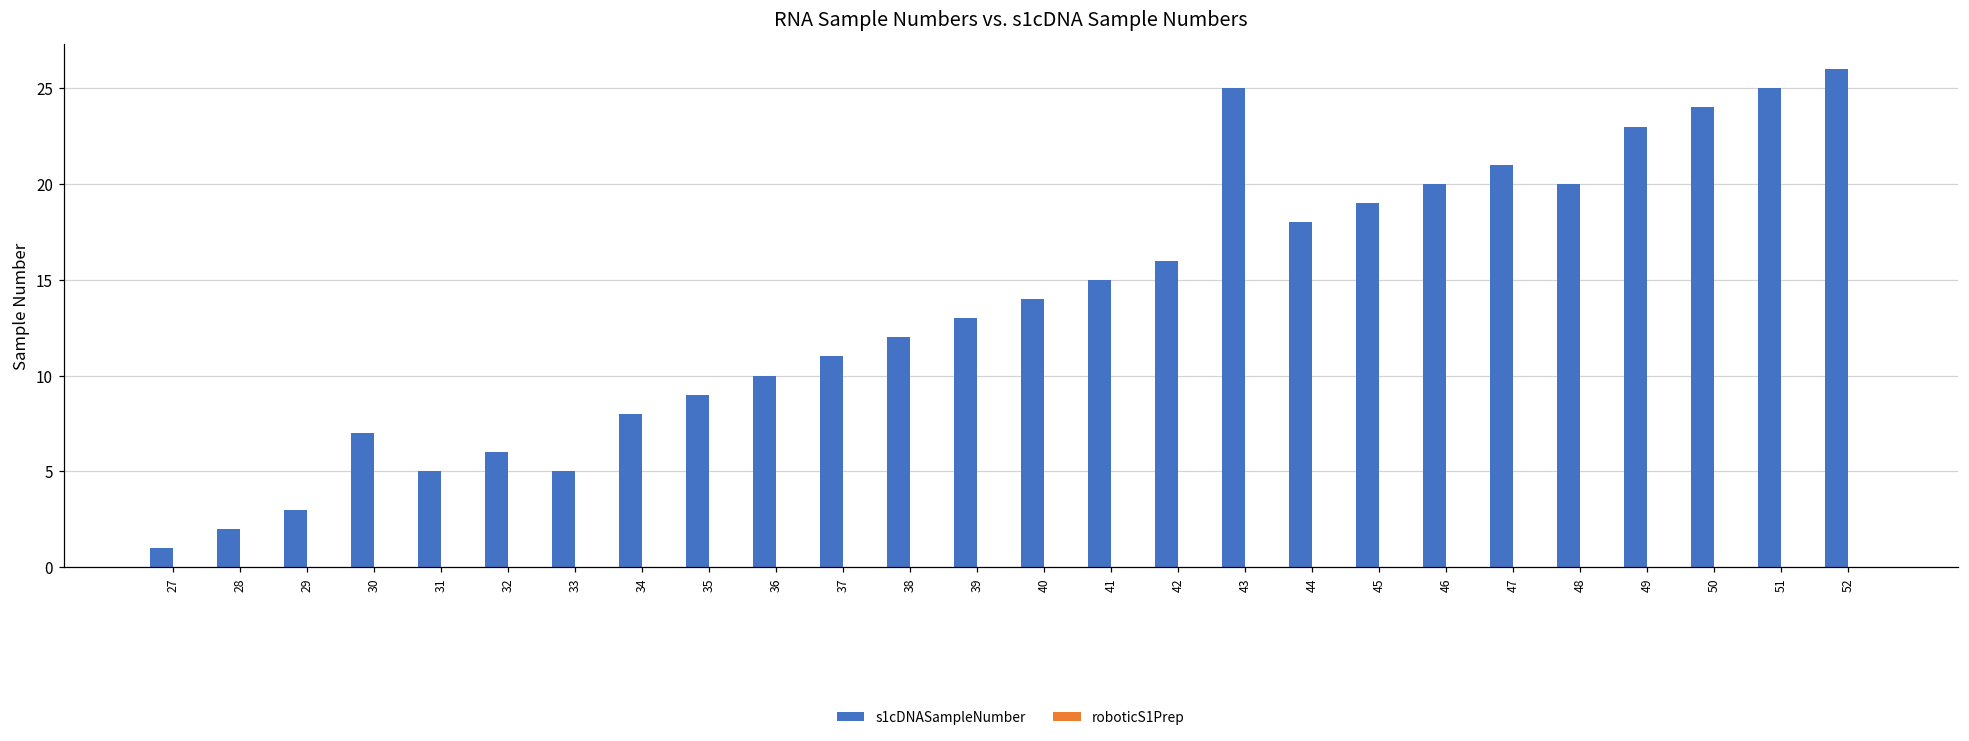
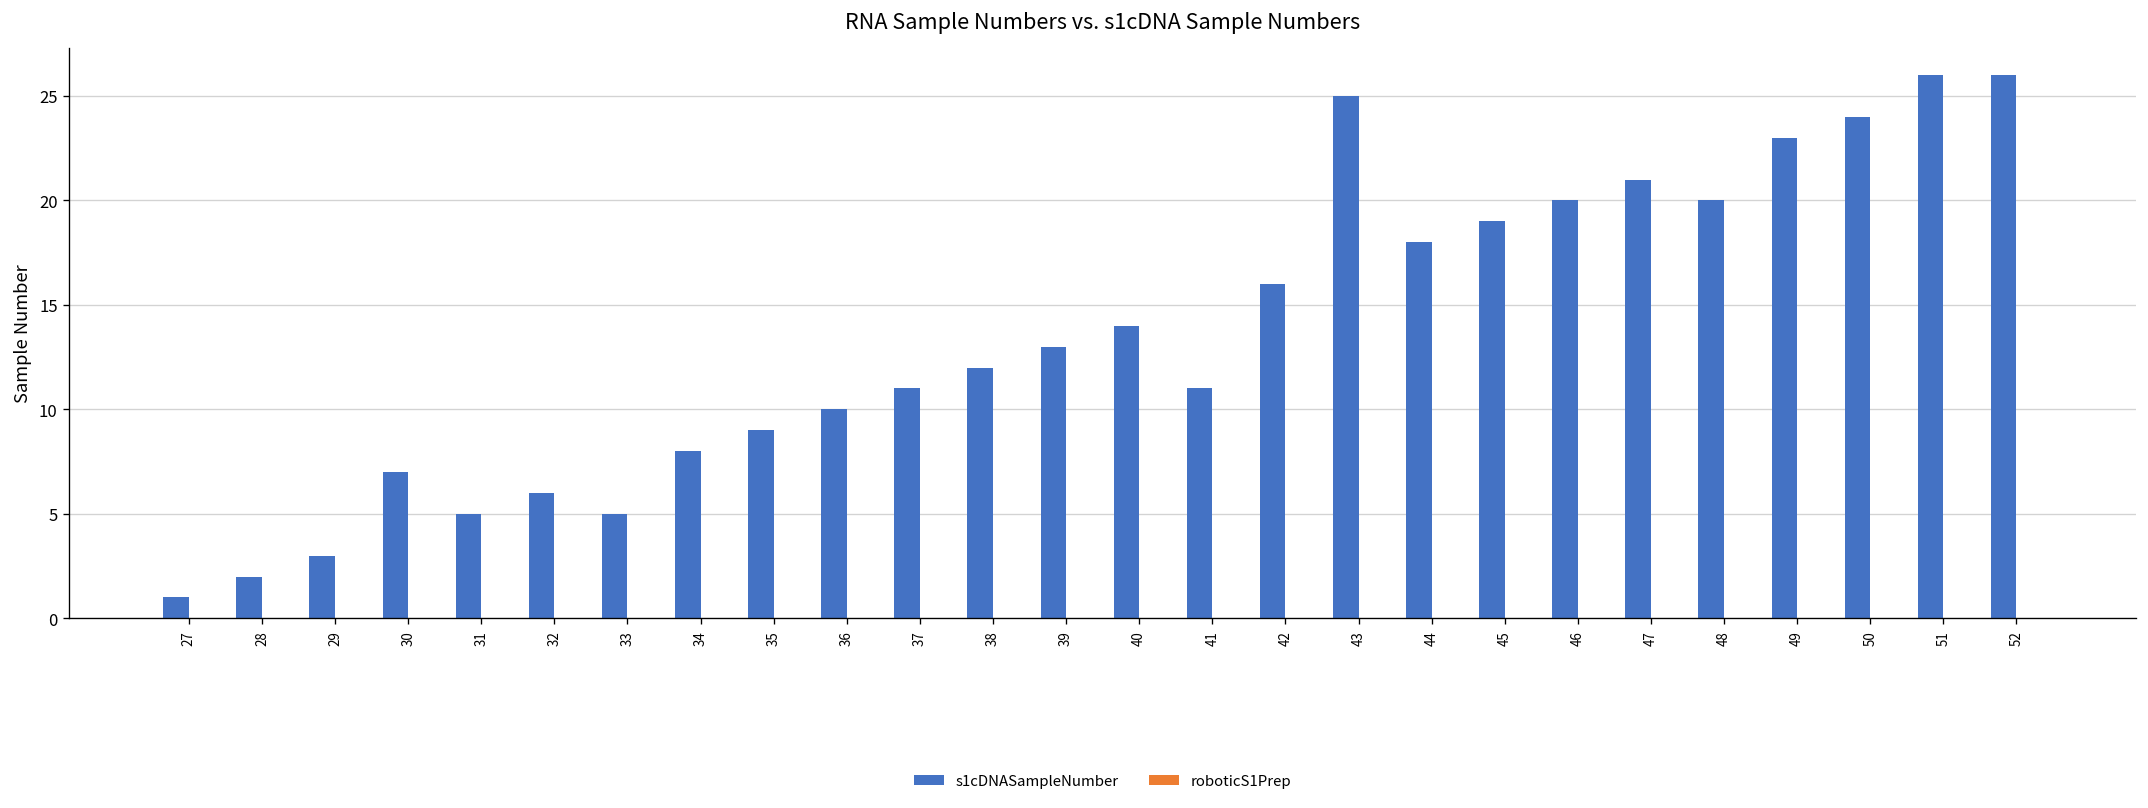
s1cDNASampleNumber, 41: 15 -> 11
s1cDNASampleNumber, 51: 25 -> 26
